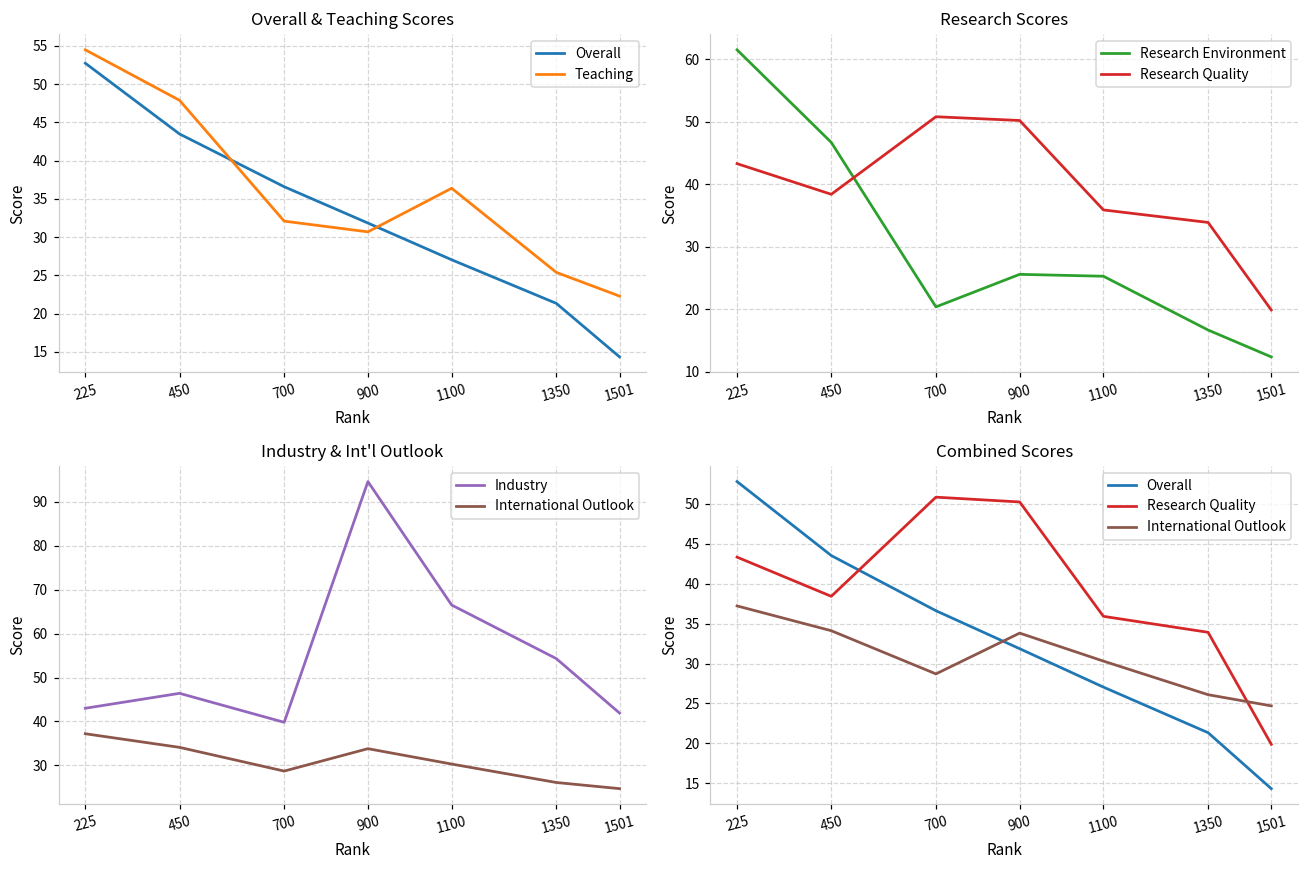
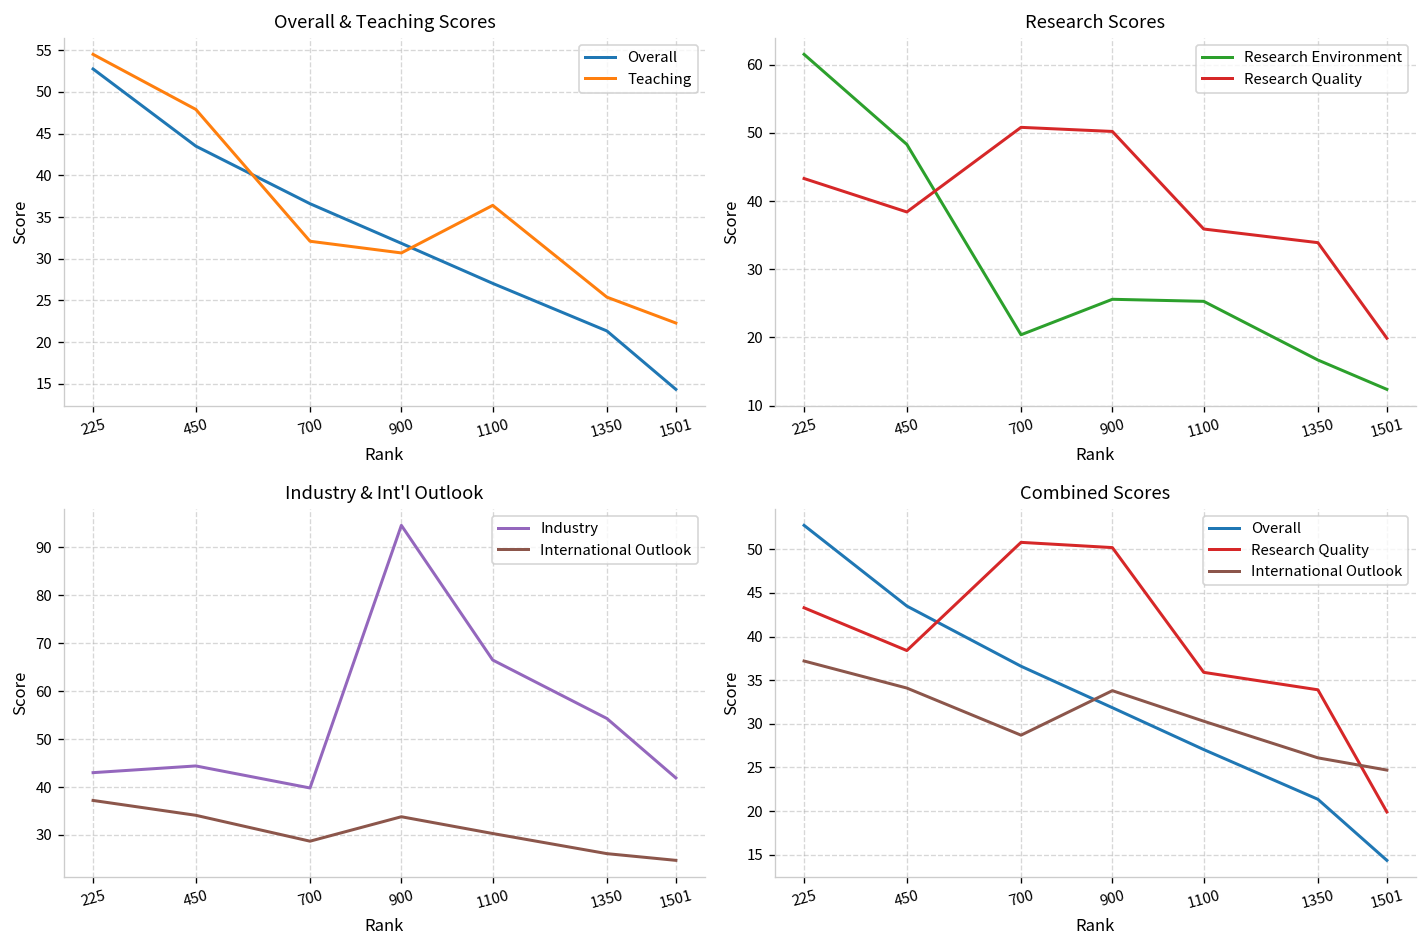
Research Scores, Research Environment, 450: 47 -> 48
Industry & Int'l Outlook, Industry, 450: 46 -> 44
